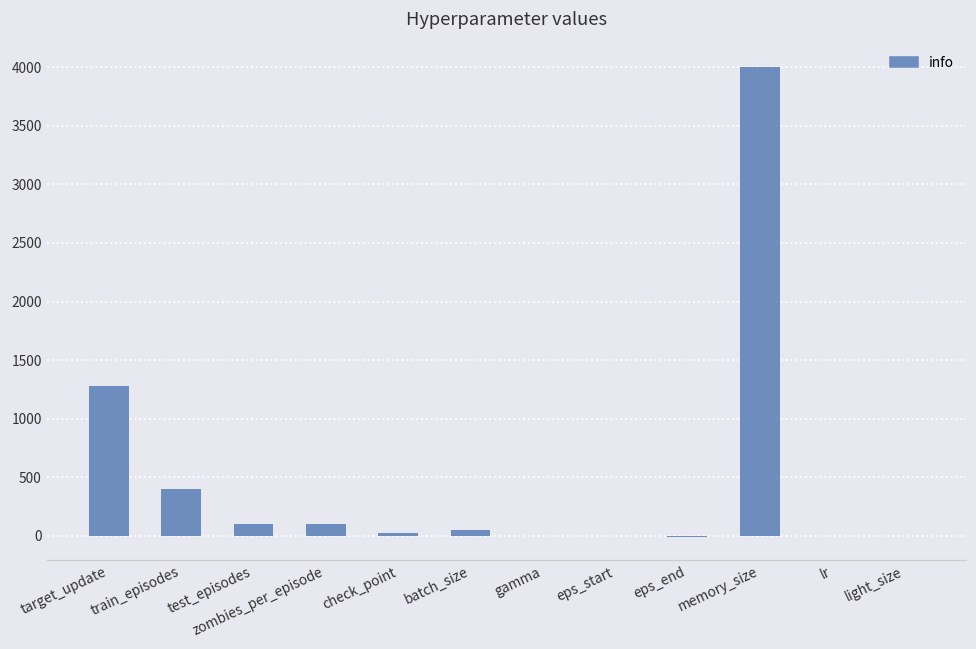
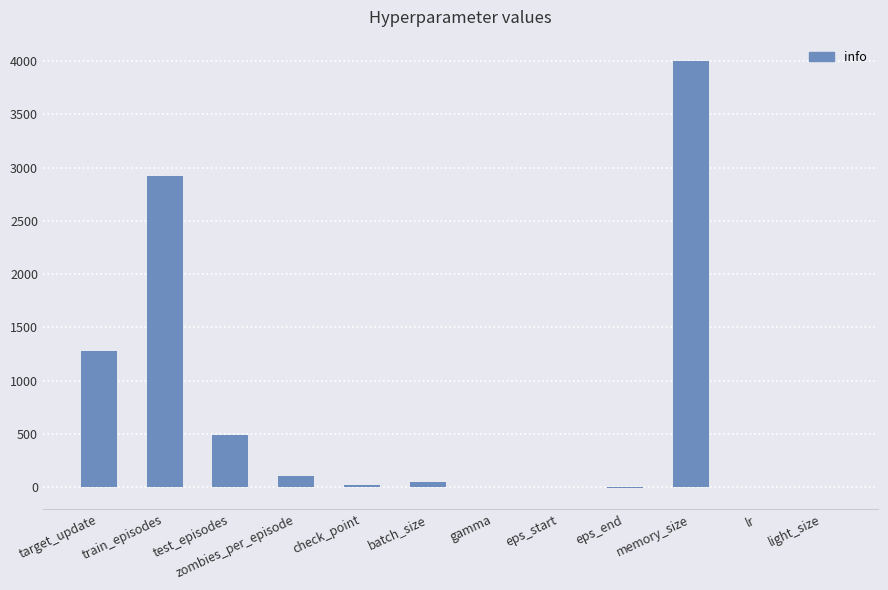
train_episodes: 400 -> 2920
test_episodes: 100 -> 490
